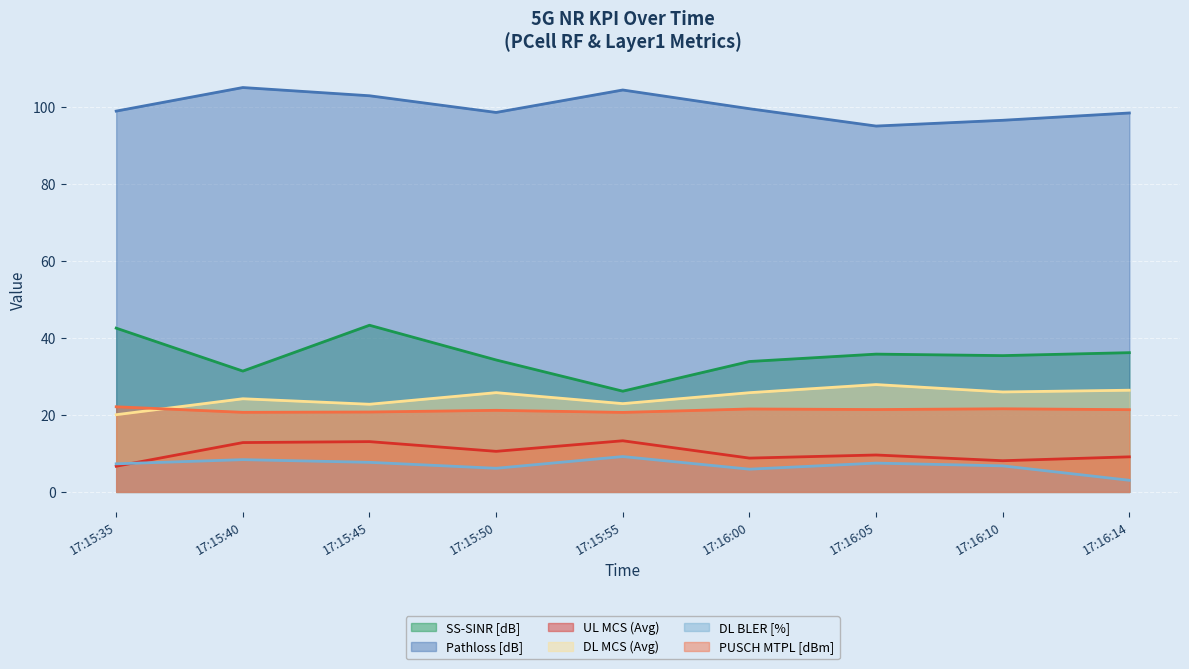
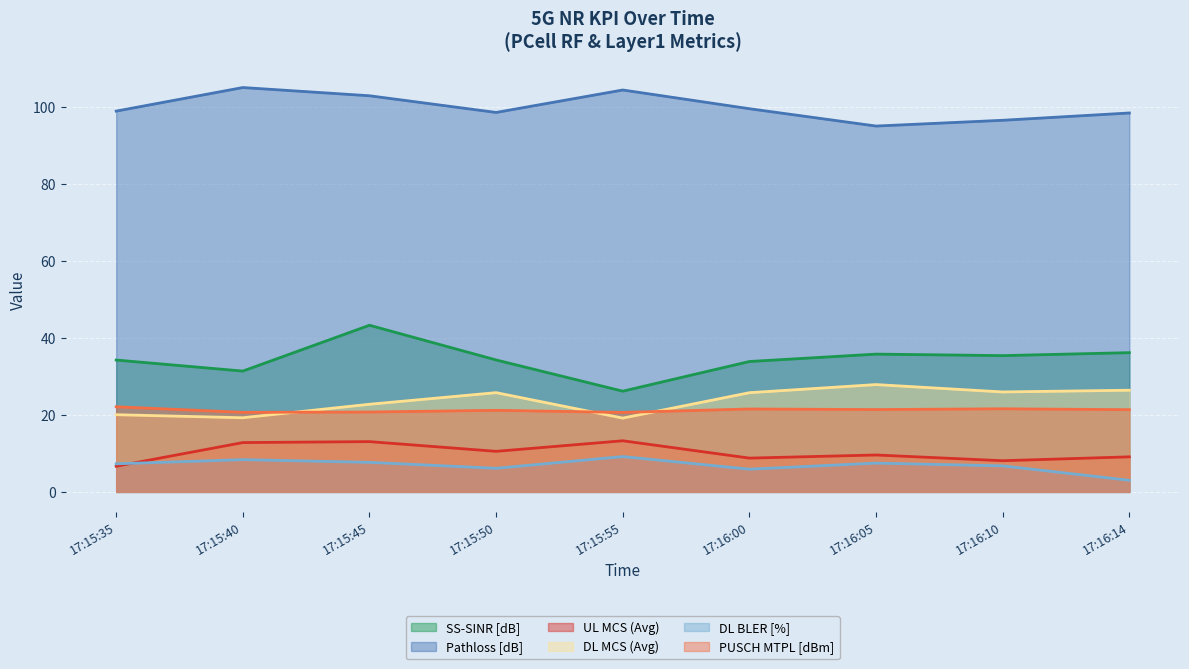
SS-SINR [dB], 17:15:35: 43 -> 34
DL MCS (Avg), 17:15:40: 24 -> 19
DL MCS (Avg), 17:15:55: 23 -> 19
